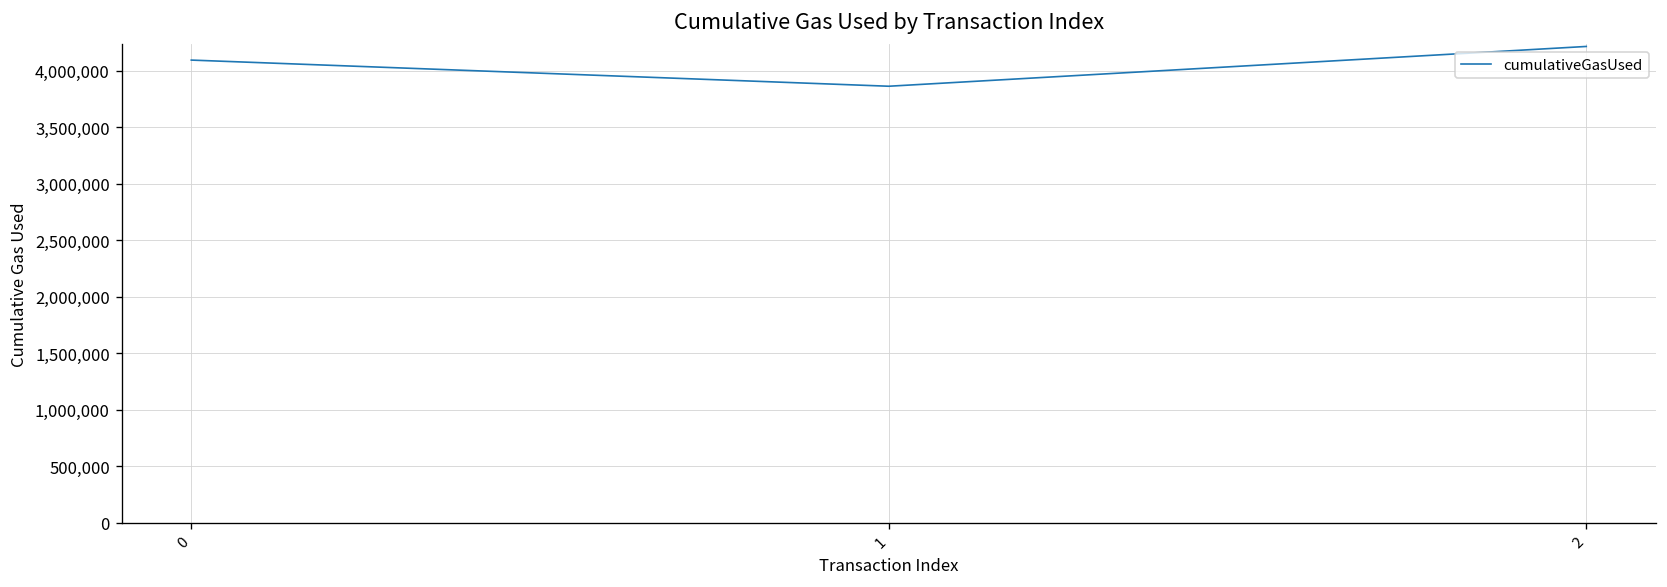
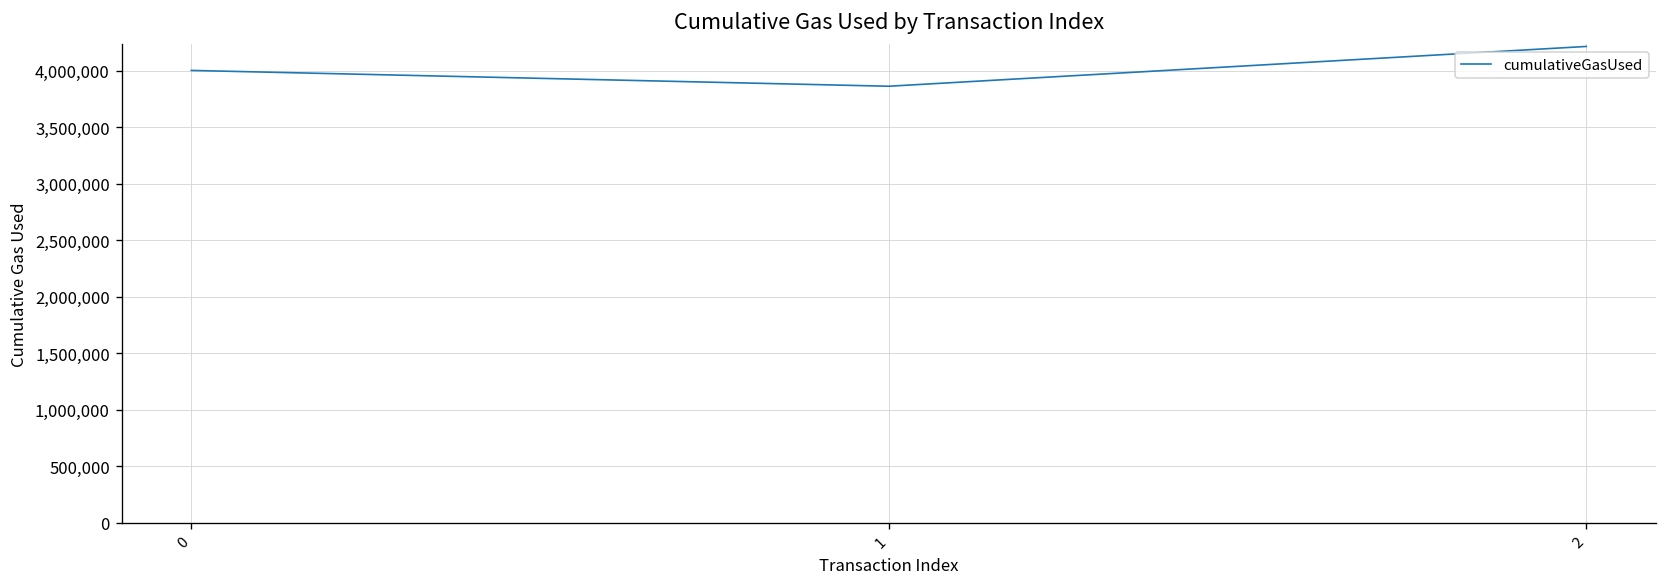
0: 4,100,000 -> 4,000,000
